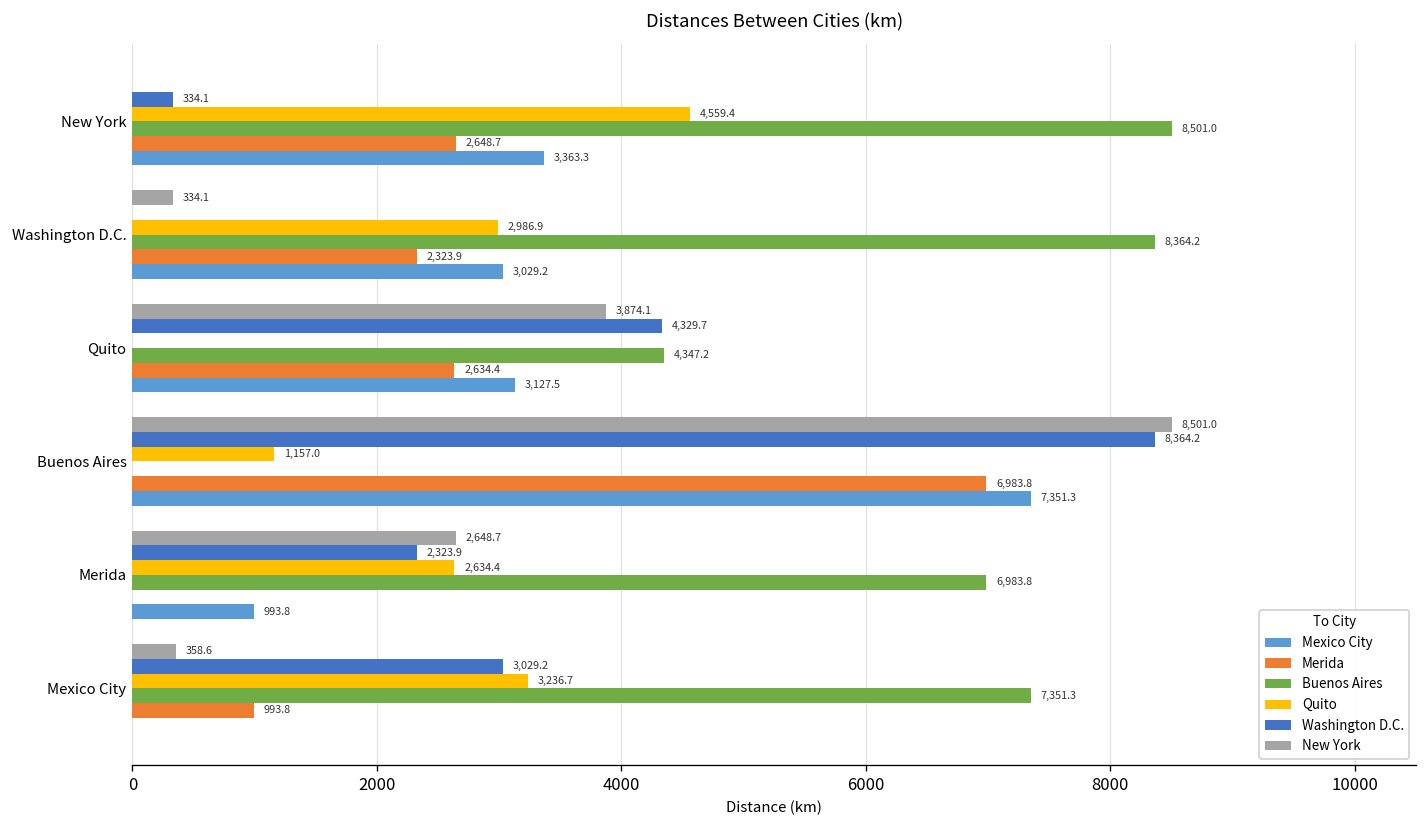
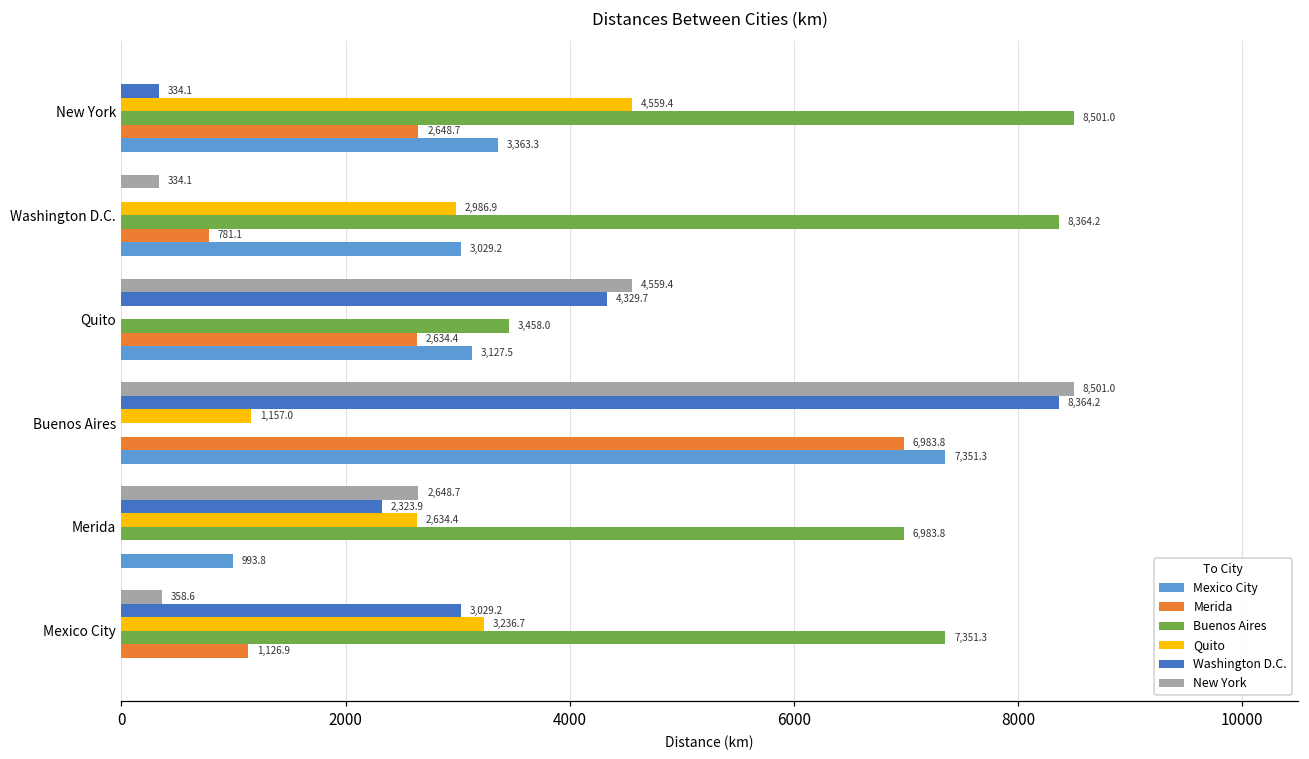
Merida, Washington D.C.: 2,323.9 -> 781.1
New York, Quito: 3,874.1 -> 4,559.4
Buenos Aires, Quito: 4,347.2 -> 3,458.0
Merida, Mexico City: 993.8 -> 1,126.9
